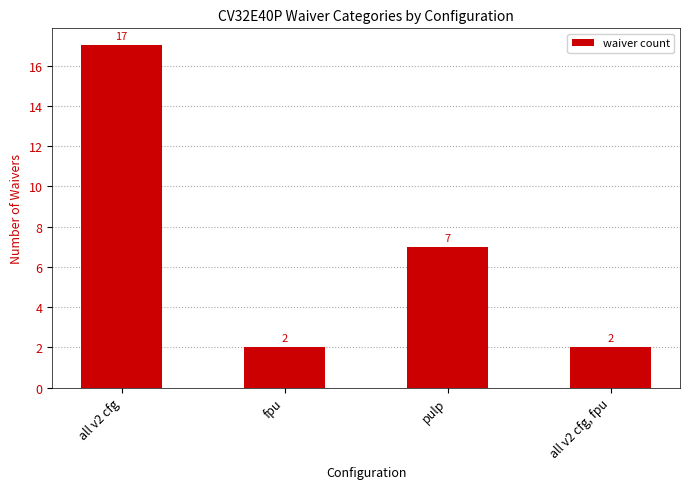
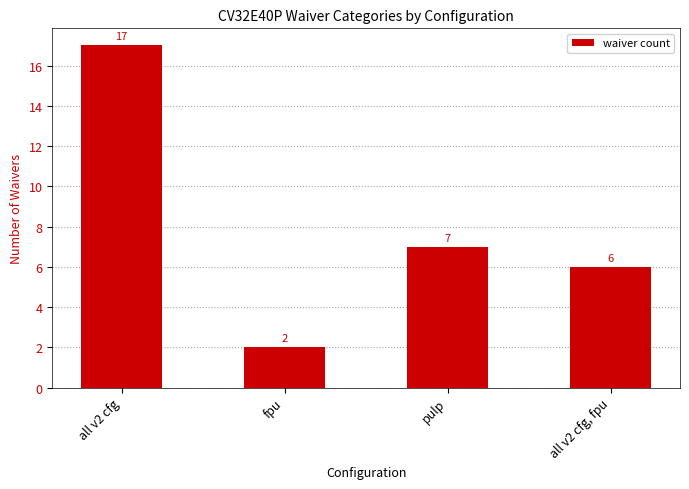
all v2 cfg, fpu: 2 -> 6
